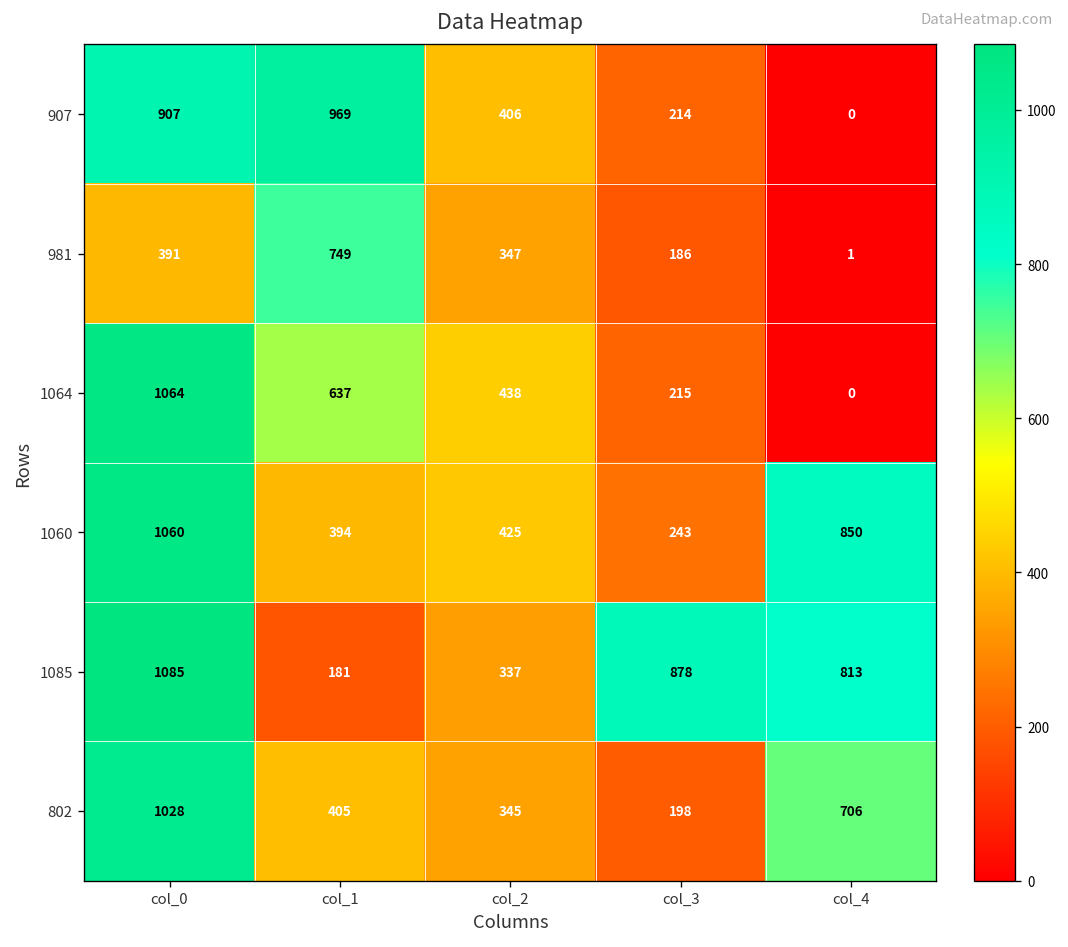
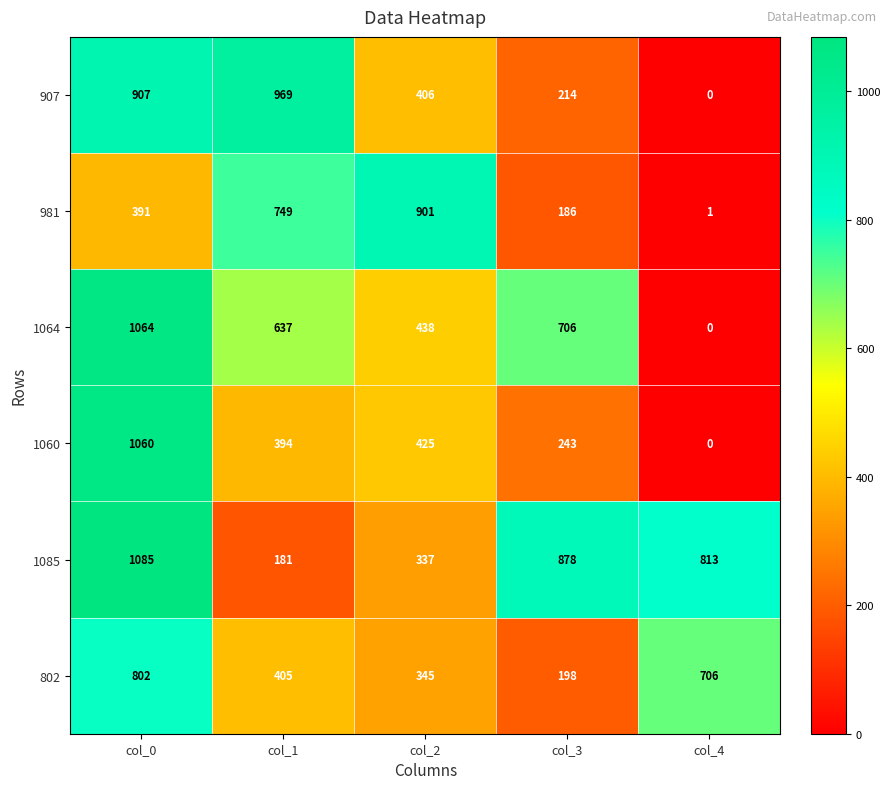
981, col_2: 347 -> 901
1064, col_3: 215 -> 706
1060, col_4: 850 -> 0
802, col_0: 1028 -> 802
